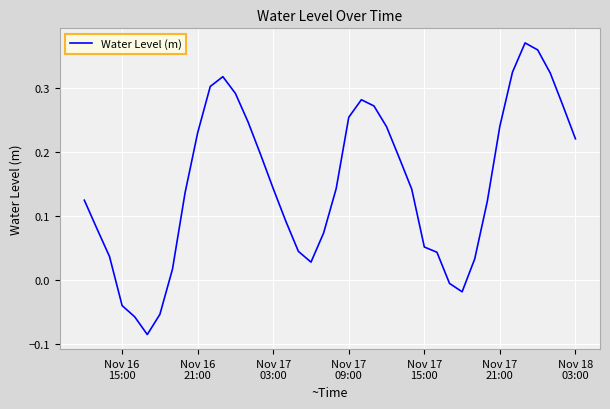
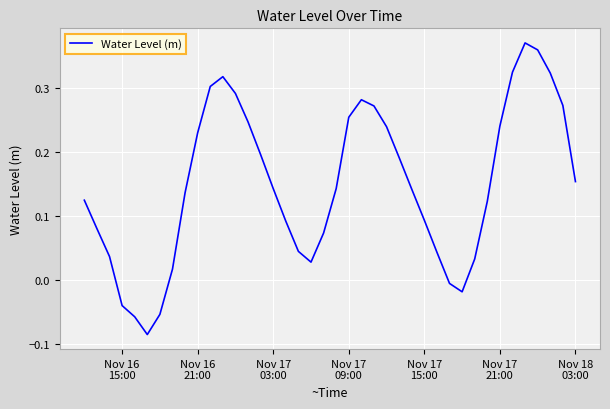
Nov 17 15:00: 0.05 -> 0.09
Nov 18 03:00: 0.22 -> 0.15
